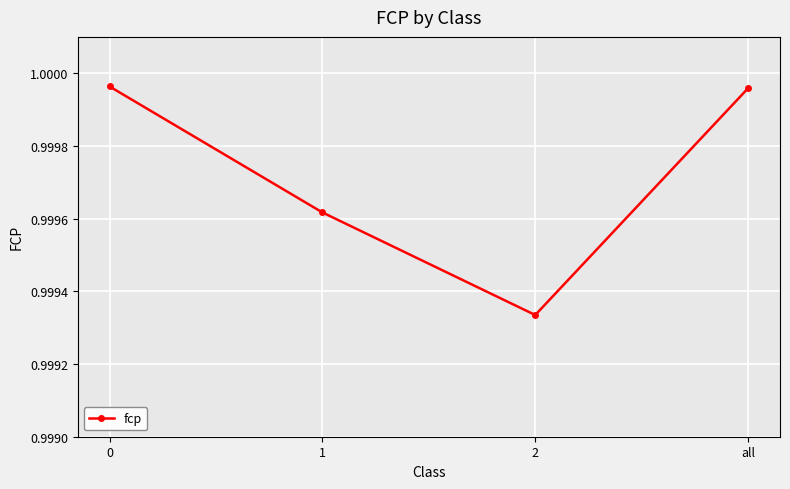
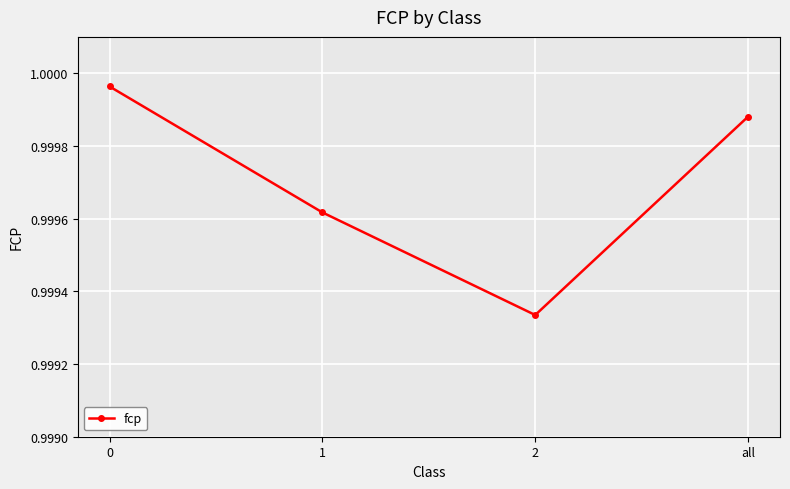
all: 0.99996 -> 0.99988
